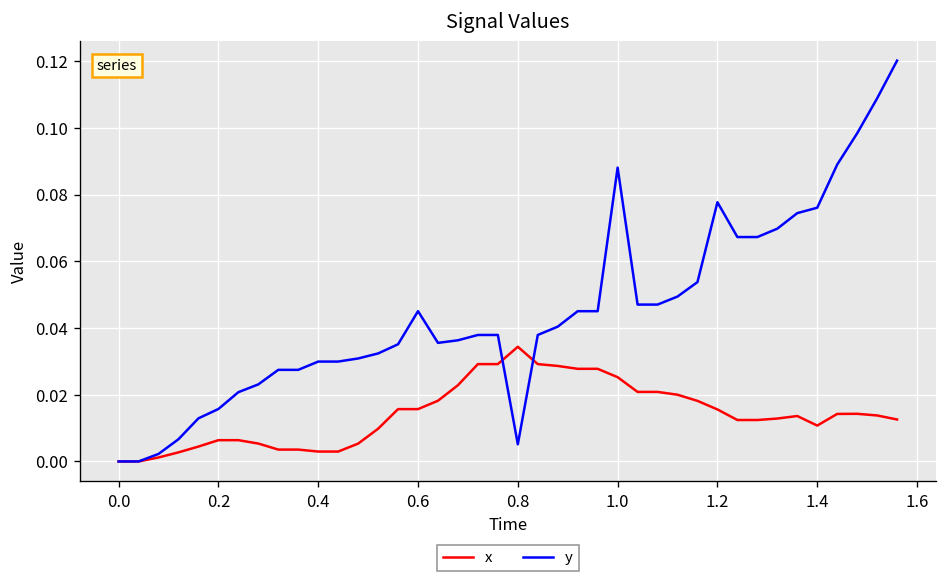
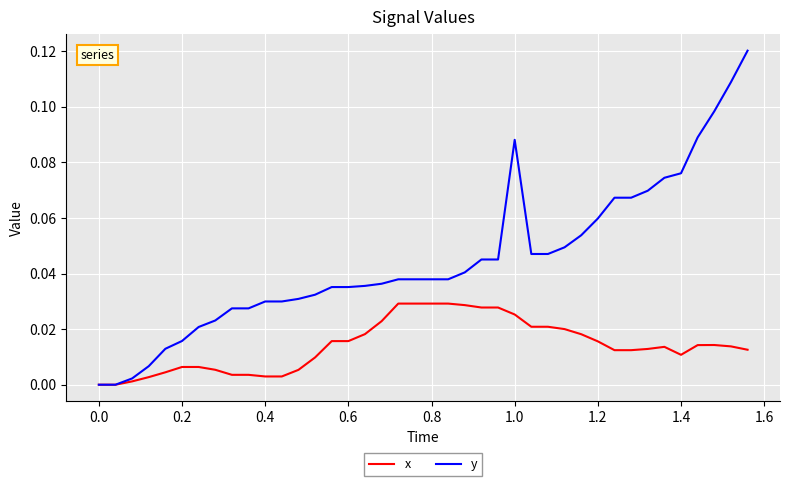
y, 0.6: 0.045 -> 0.035
x, 0.8: 0.034 -> 0.029
y, 0.8: 0.005 -> 0.038
y, 1.2: 0.078 -> 0.060
